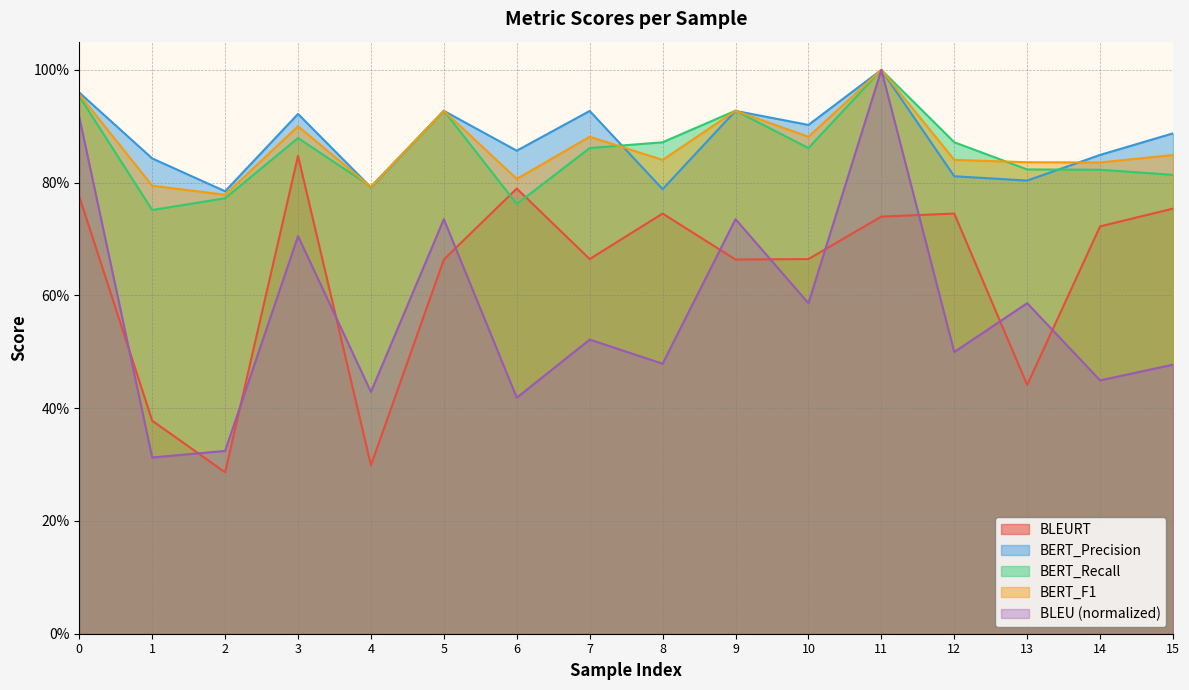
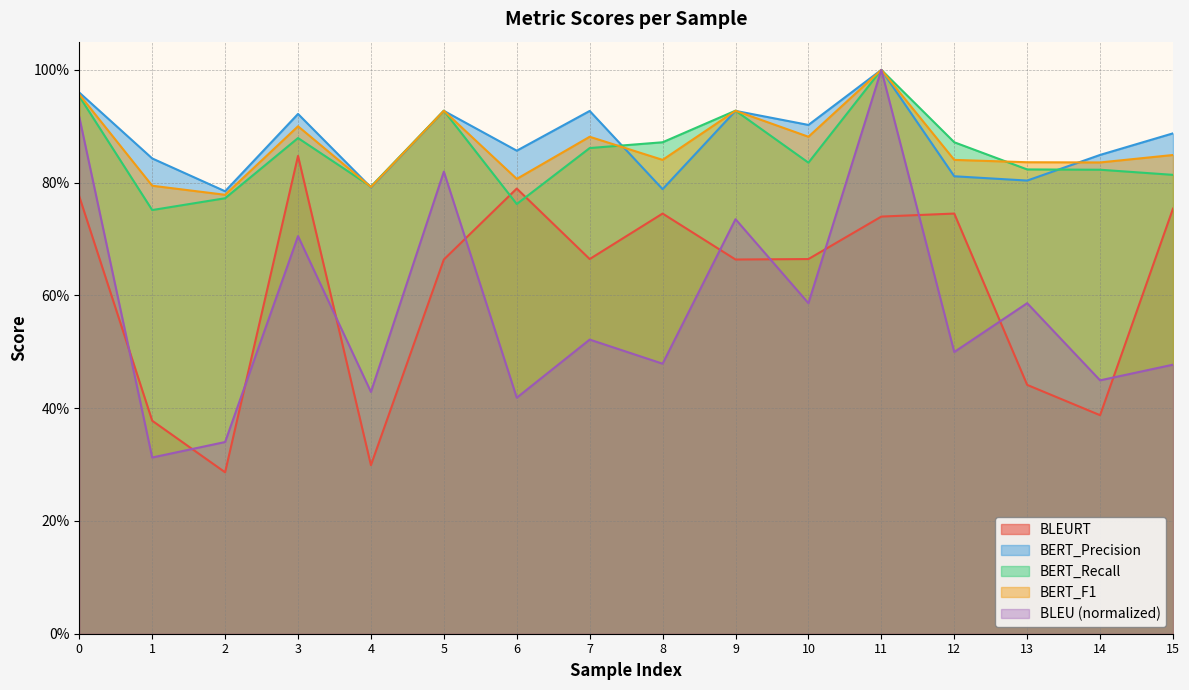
BLEU (normalized), 2: 32% -> 34%
BLEU (normalized), 5: 74% -> 82%
BERT_Recall, 10: 86% -> 84%
BLEURT, 14: 72% -> 39%
